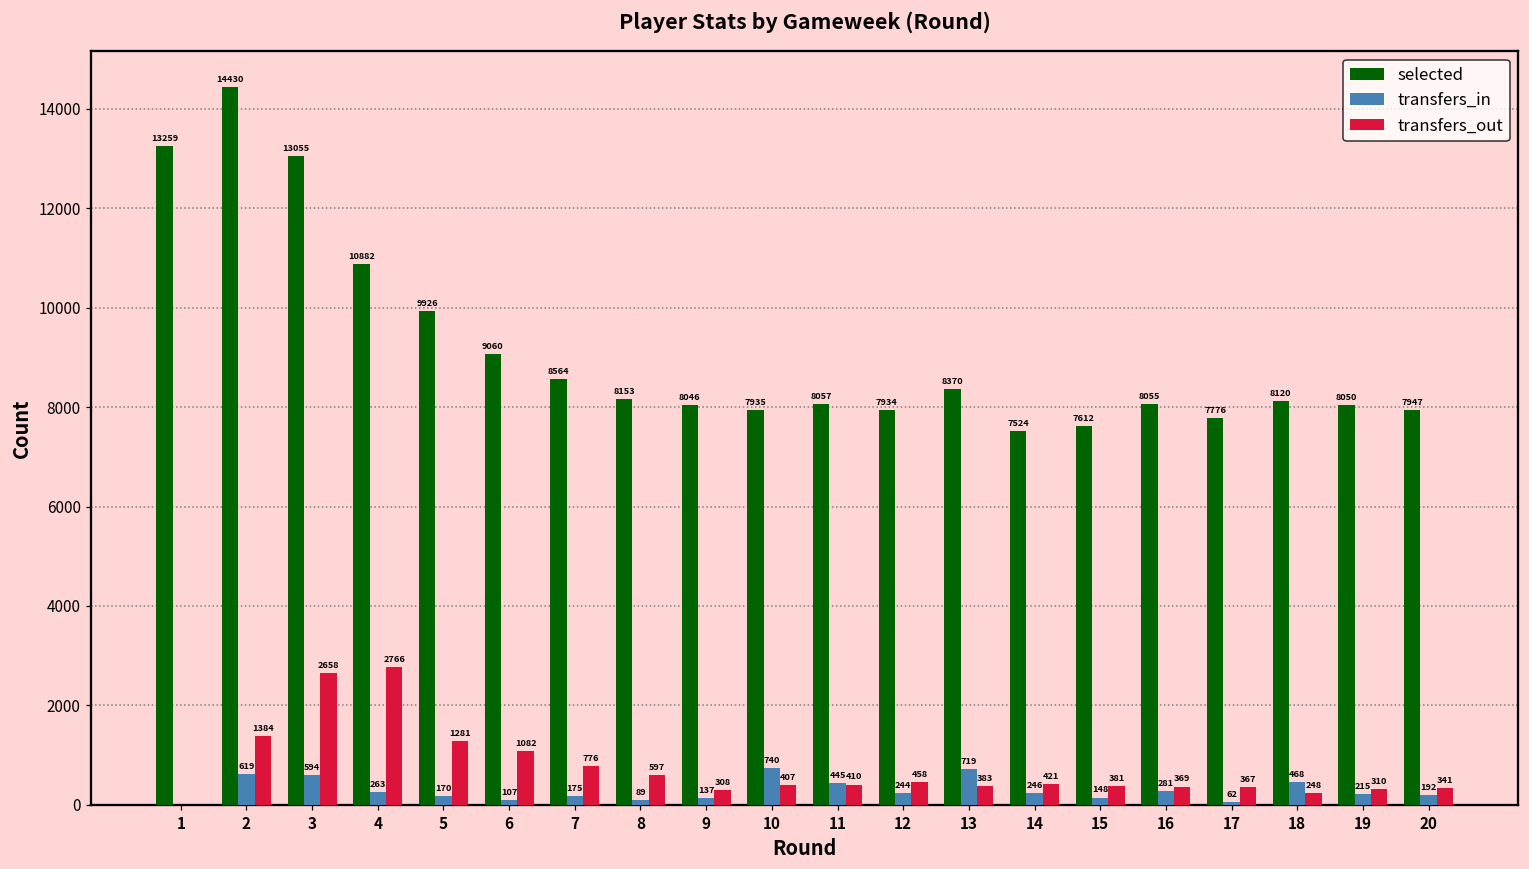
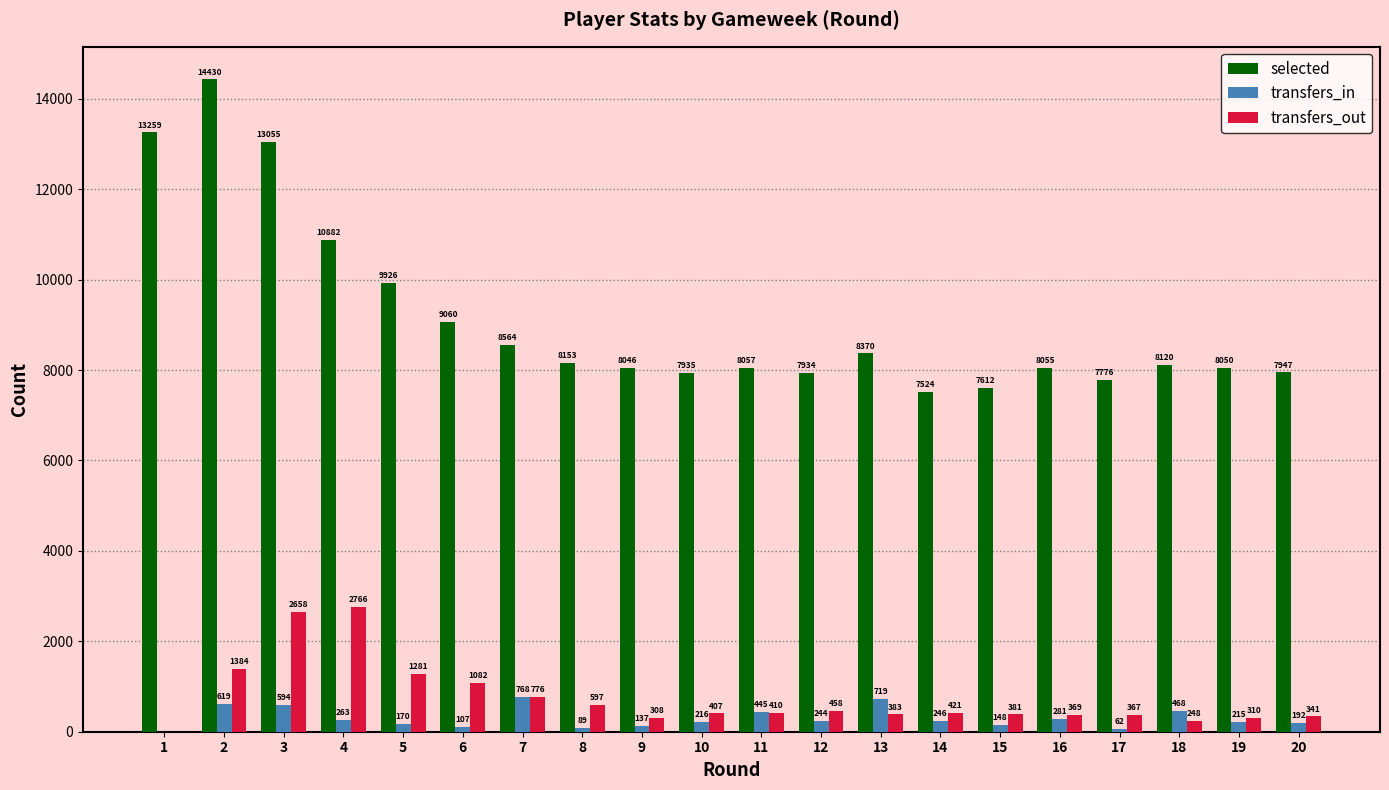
transfers_in, 7: 175 -> 768
transfers_in, 10: 740 -> 216
